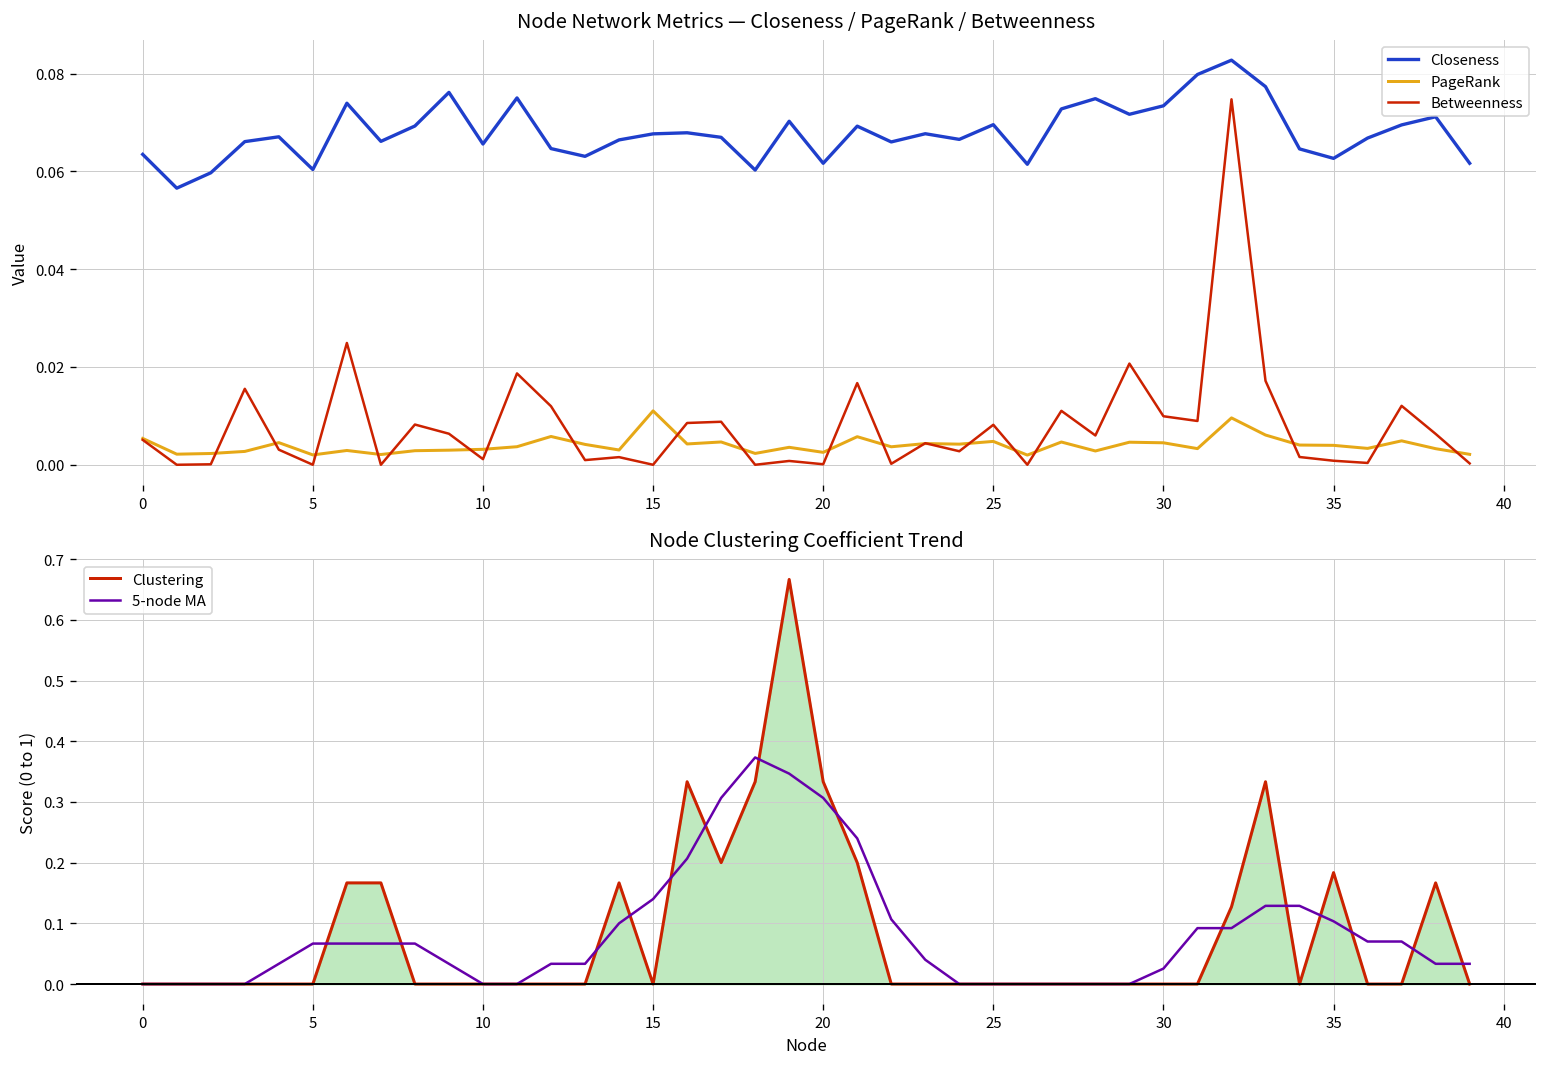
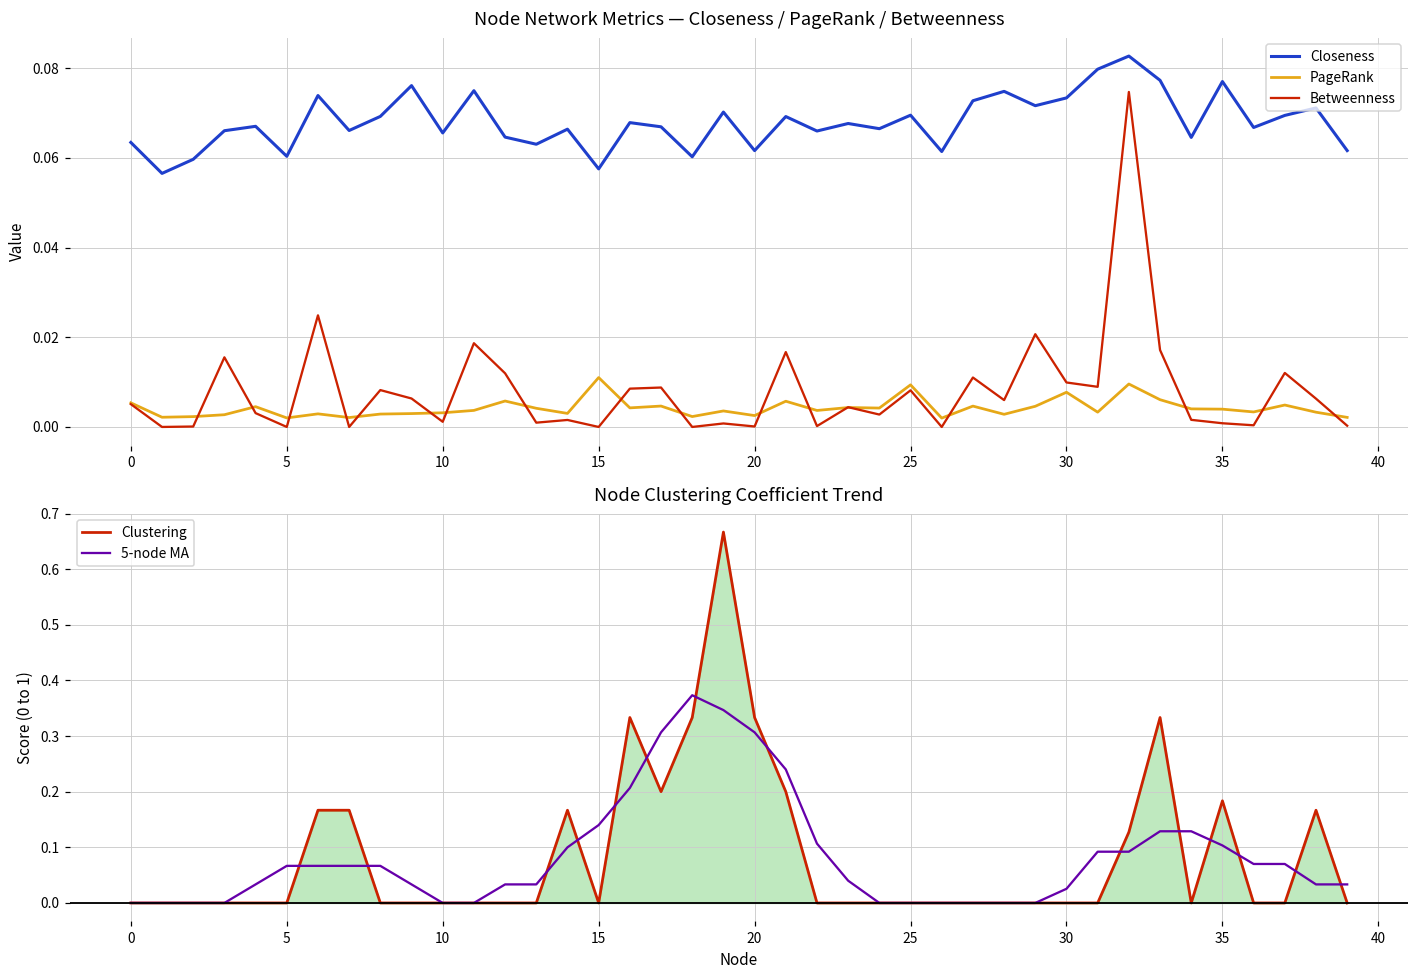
Node Network Metrics — Closeness / PageRank / Betweenness, Closeness, 15: 0.068 -> 0.058
Node Network Metrics — Closeness / PageRank / Betweenness, PageRank, 25: 0.005 -> 0.009
Node Network Metrics — Closeness / PageRank / Betweenness, PageRank, 30: 0.004 -> 0.008
Node Network Metrics — Closeness / PageRank / Betweenness, Closeness, 35: 0.063 -> 0.077
